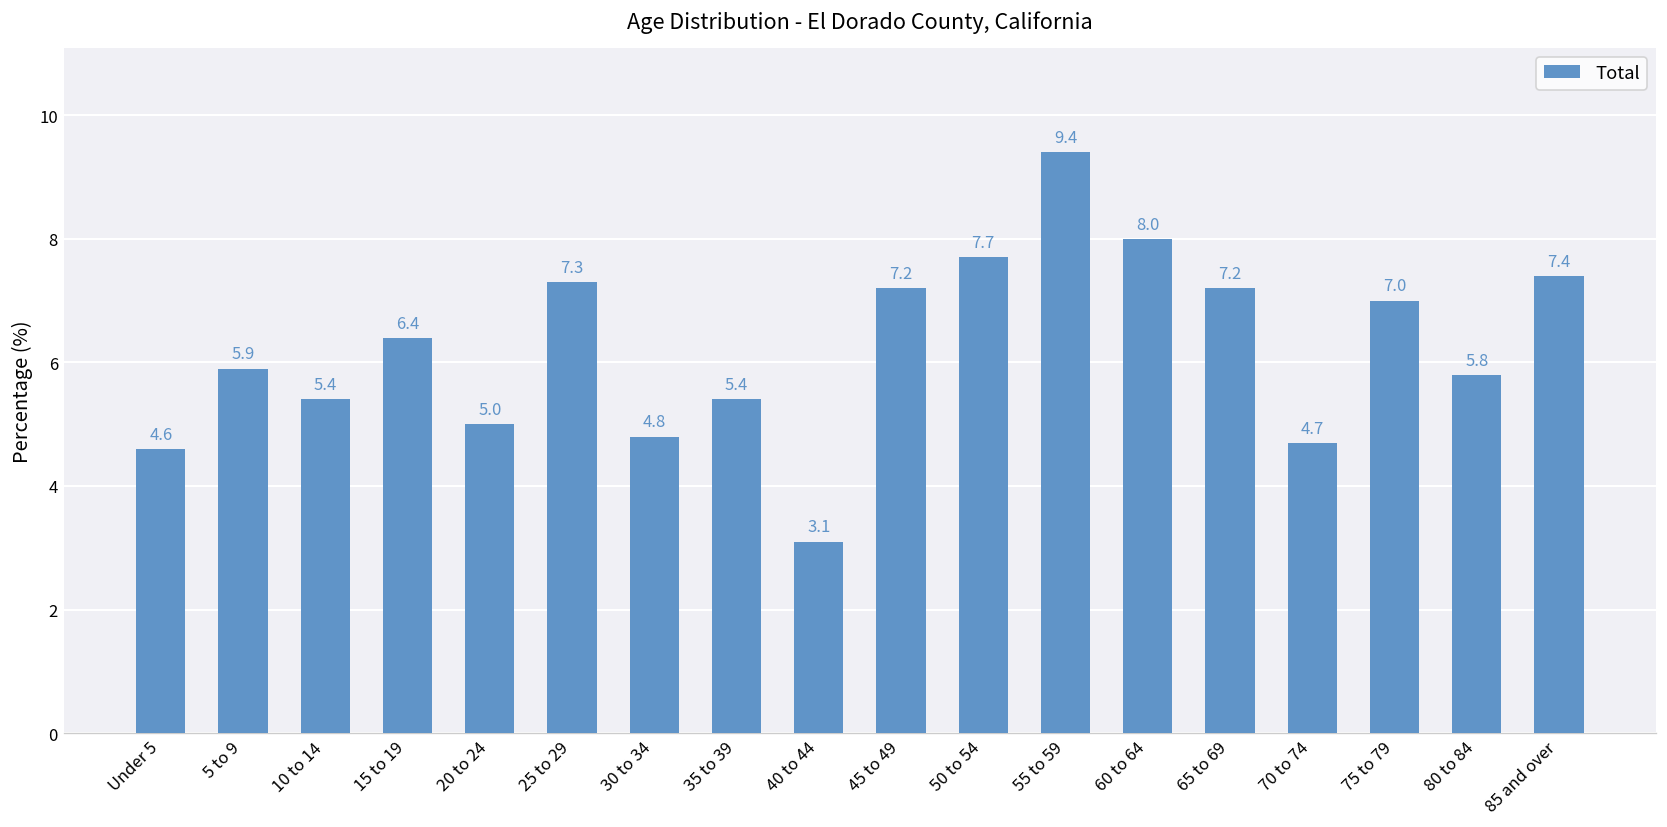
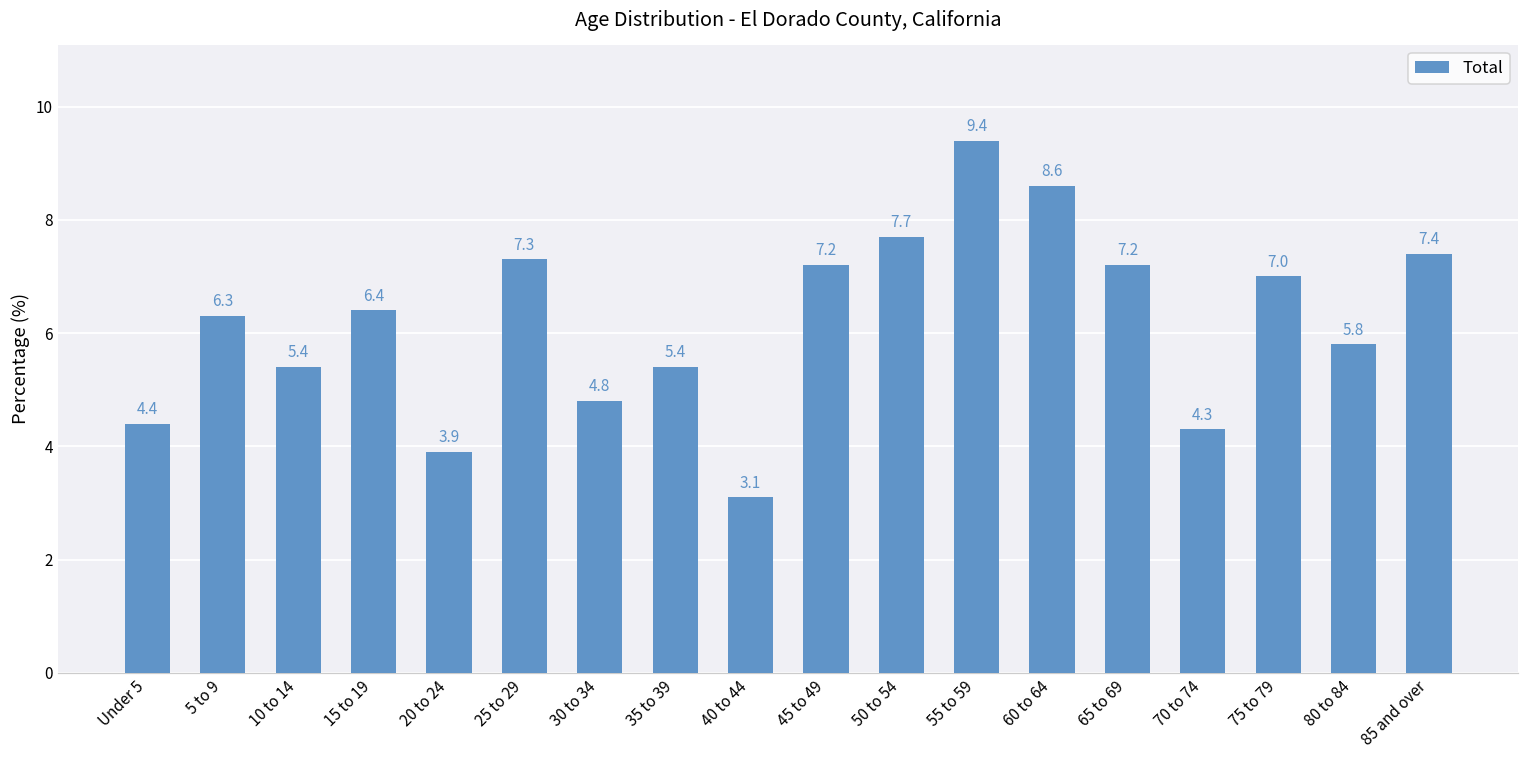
Under 5: 4.6 -> 4.4
5 to 9: 5.9 -> 6.3
20 to 24: 5.0 -> 3.9
60 to 64: 8.0 -> 8.6
70 to 74: 4.7 -> 4.3
